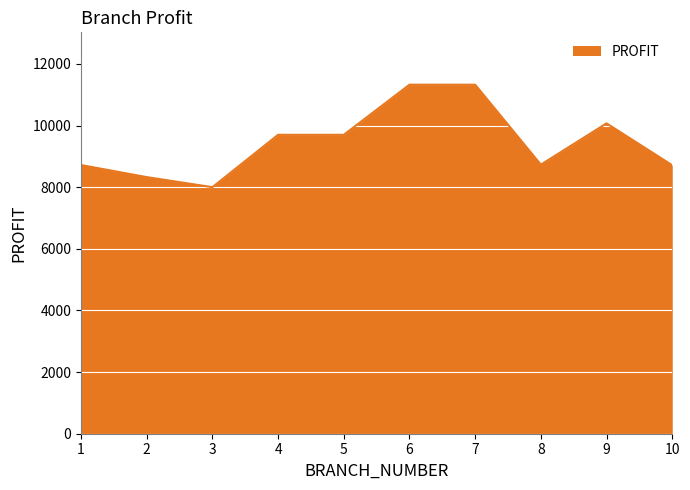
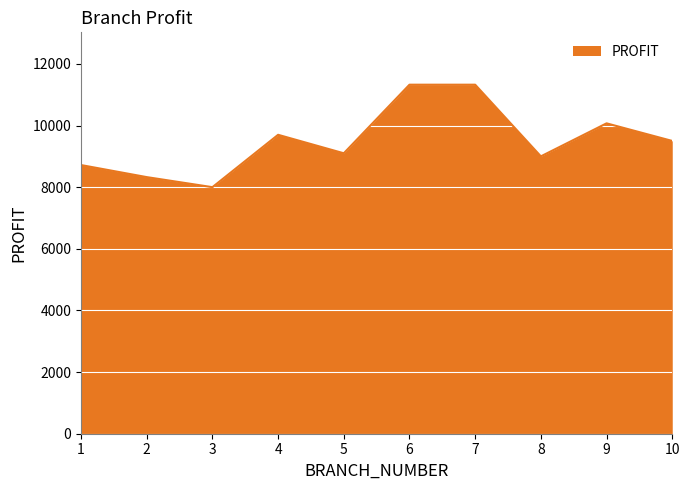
5: 9700 -> 9100
8: 8700 -> 9000
10: 8700 -> 9500
